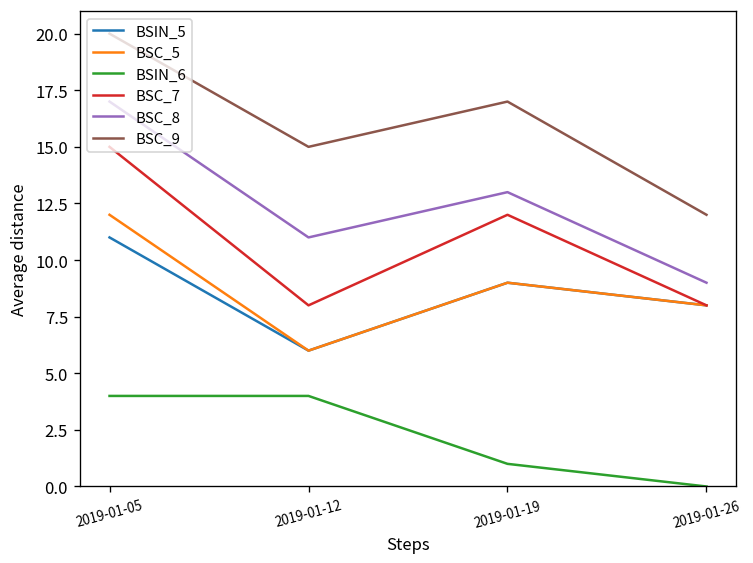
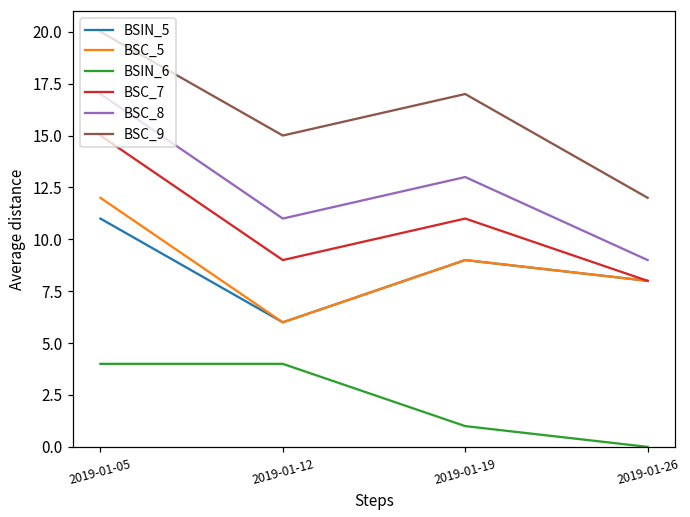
BSC_7, 2019-01-12: 8 -> 9
BSC_7, 2019-01-19: 12 -> 11
